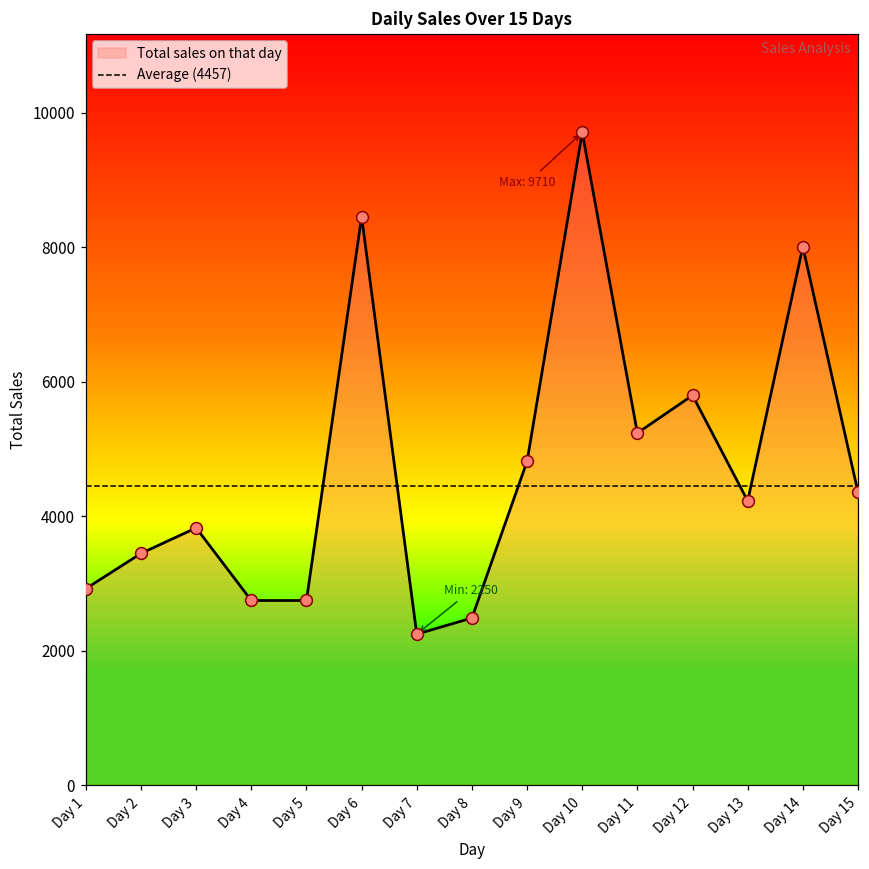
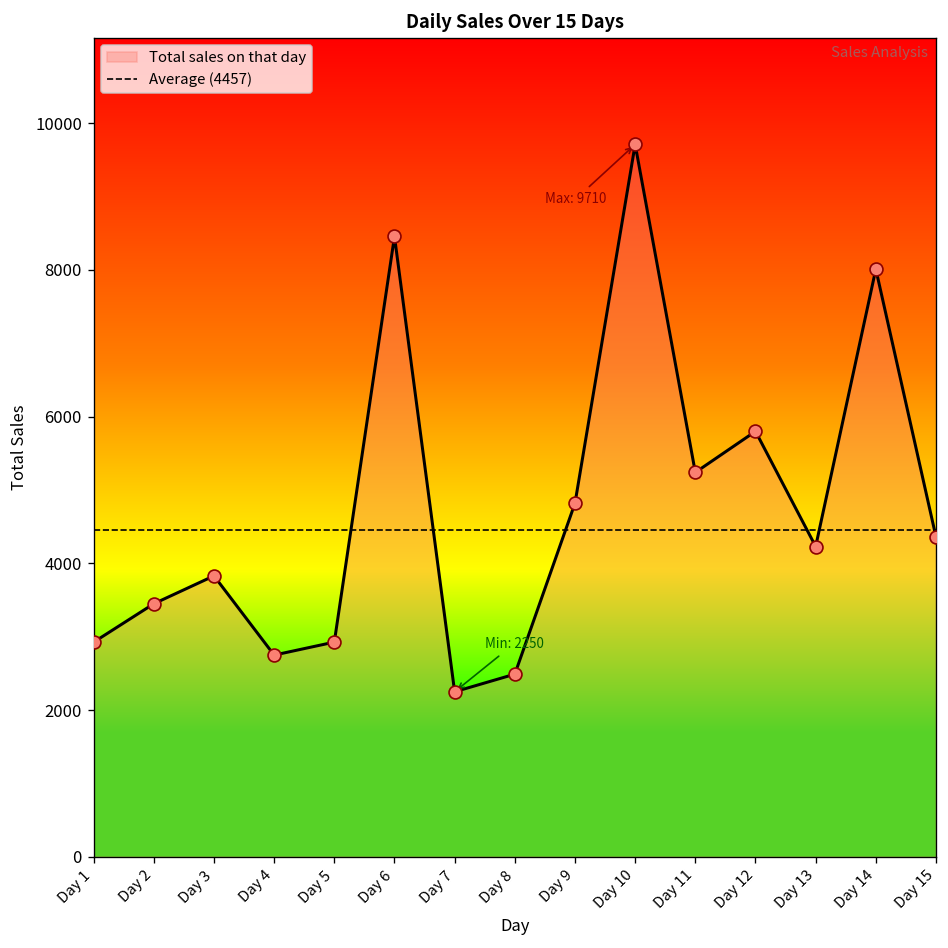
Day 5: 2800 -> 2900
